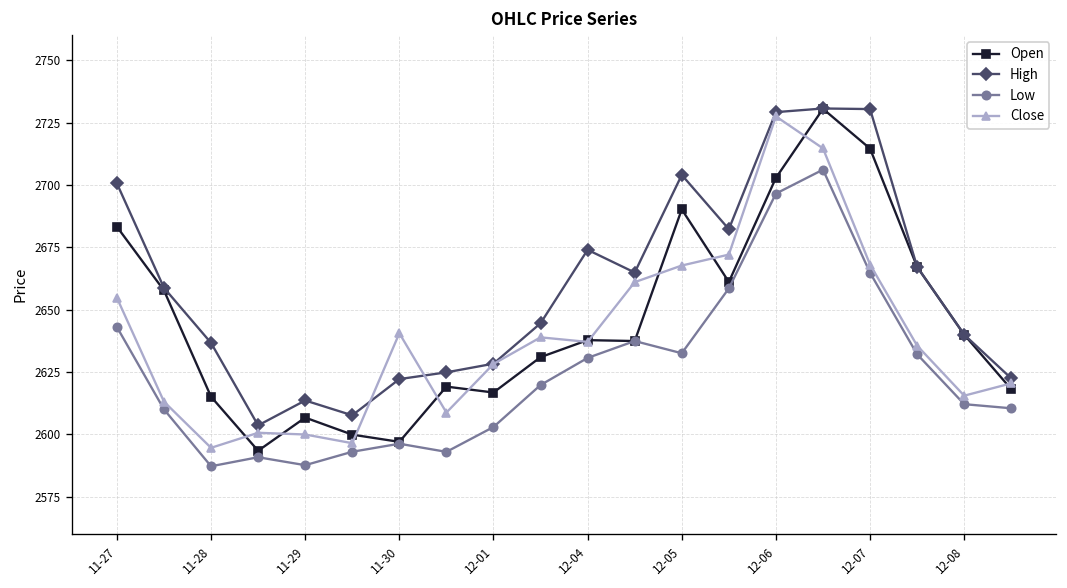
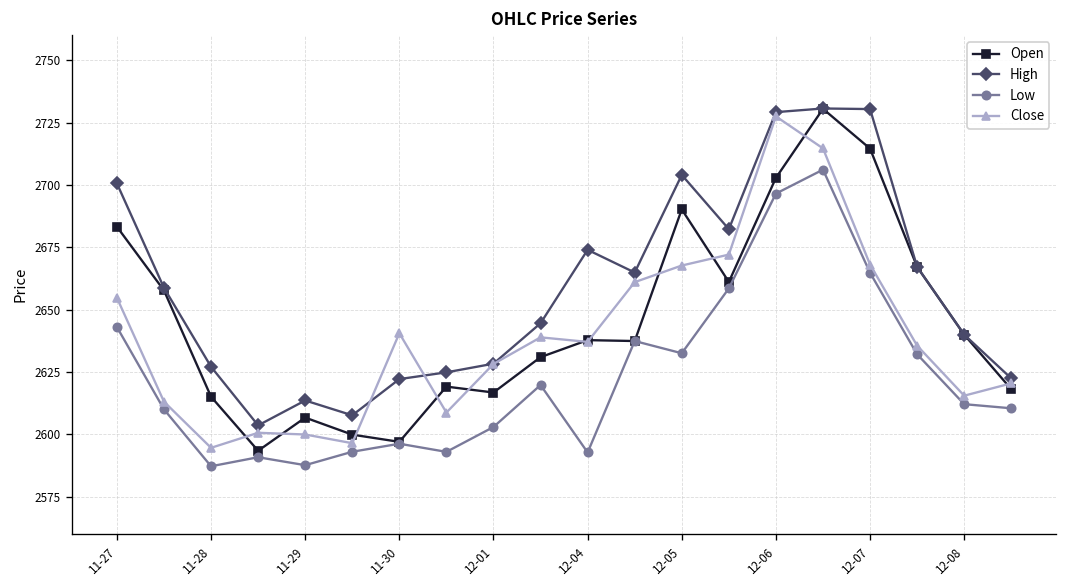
High, 11-28: 2637 -> 2627
Low, 12-04: 2631 -> 2593
